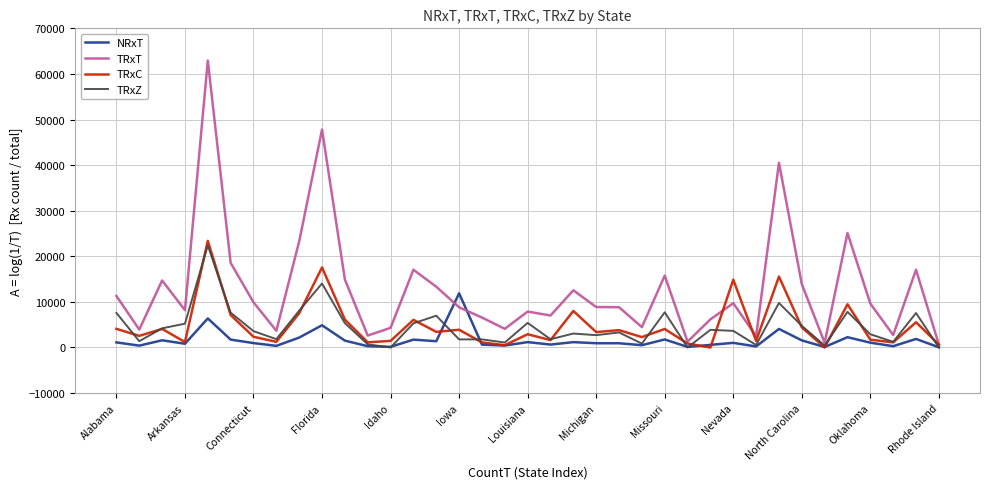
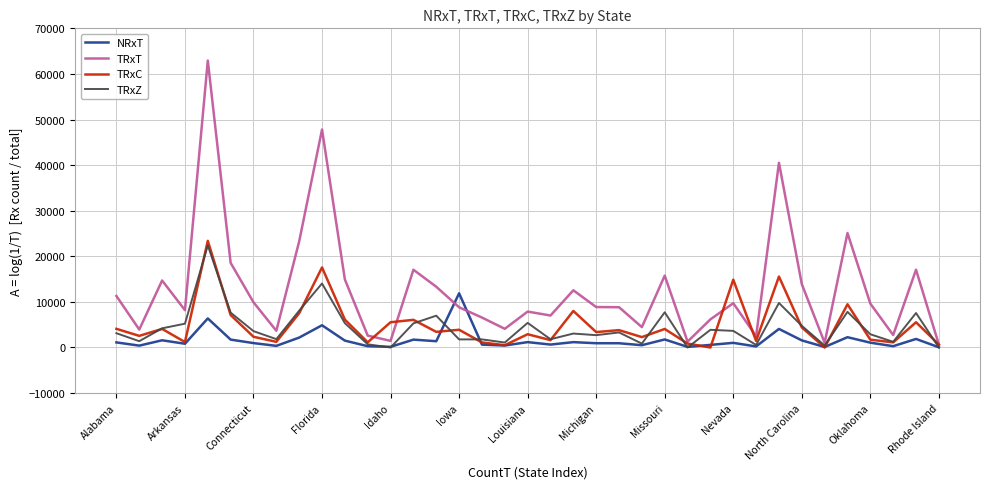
TRxZ, Alabama: 8000 -> 3000
TRxT, Idaho: 4000 -> 1000
TRxC, Idaho: 1000 -> 6000
